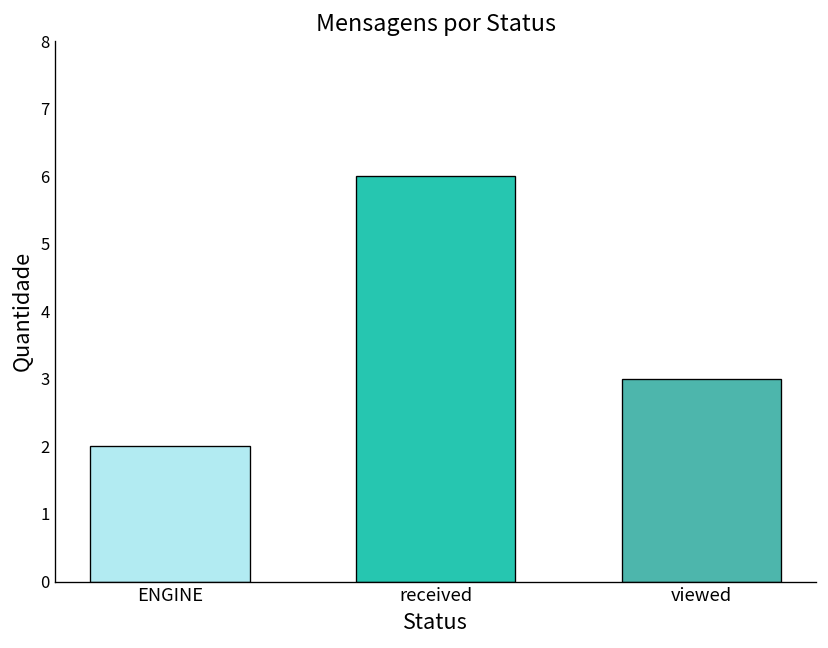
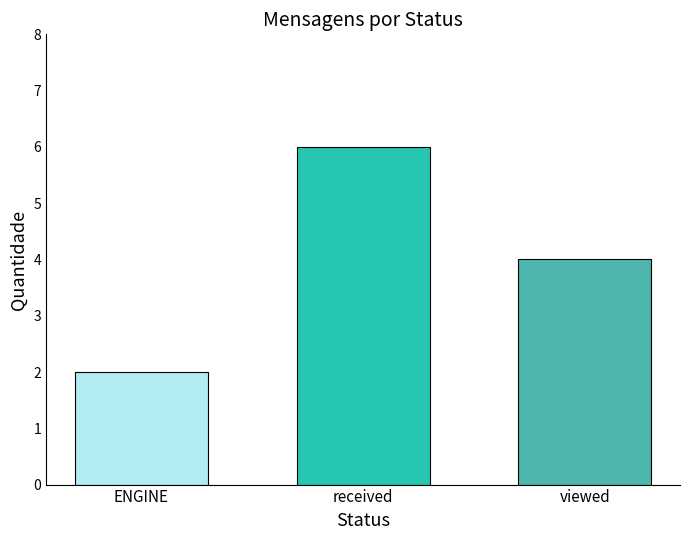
viewed: 3 -> 4
